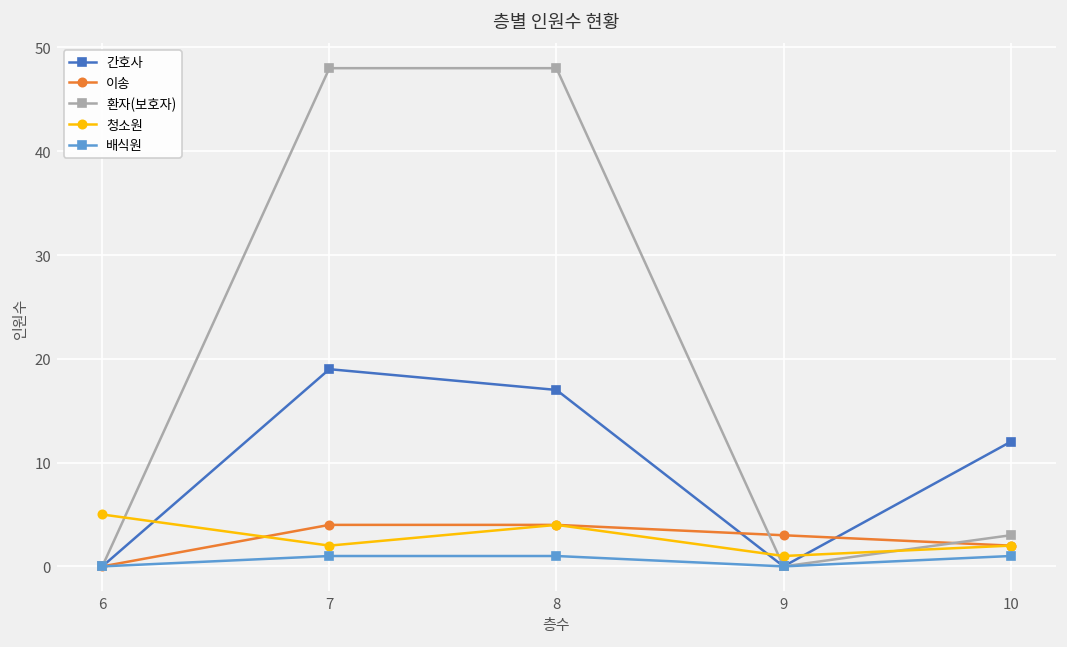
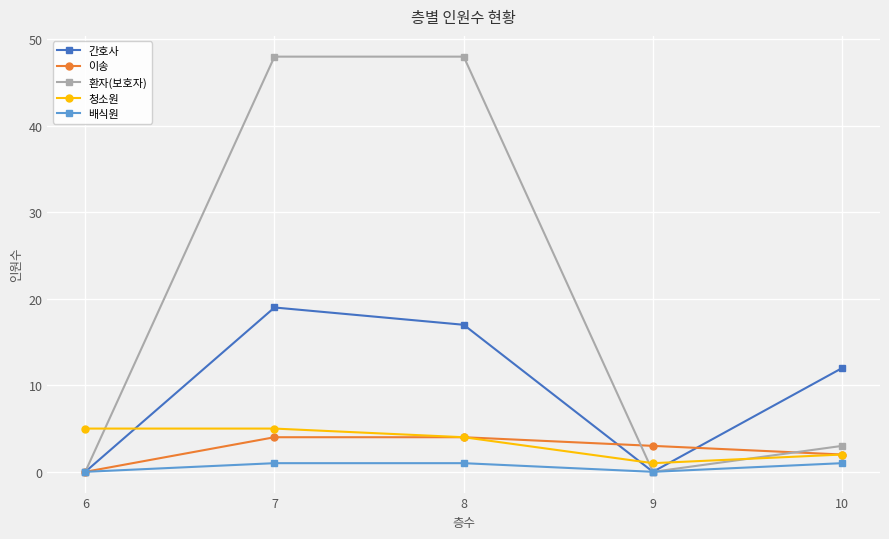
청소원, 7: 2 -> 5
